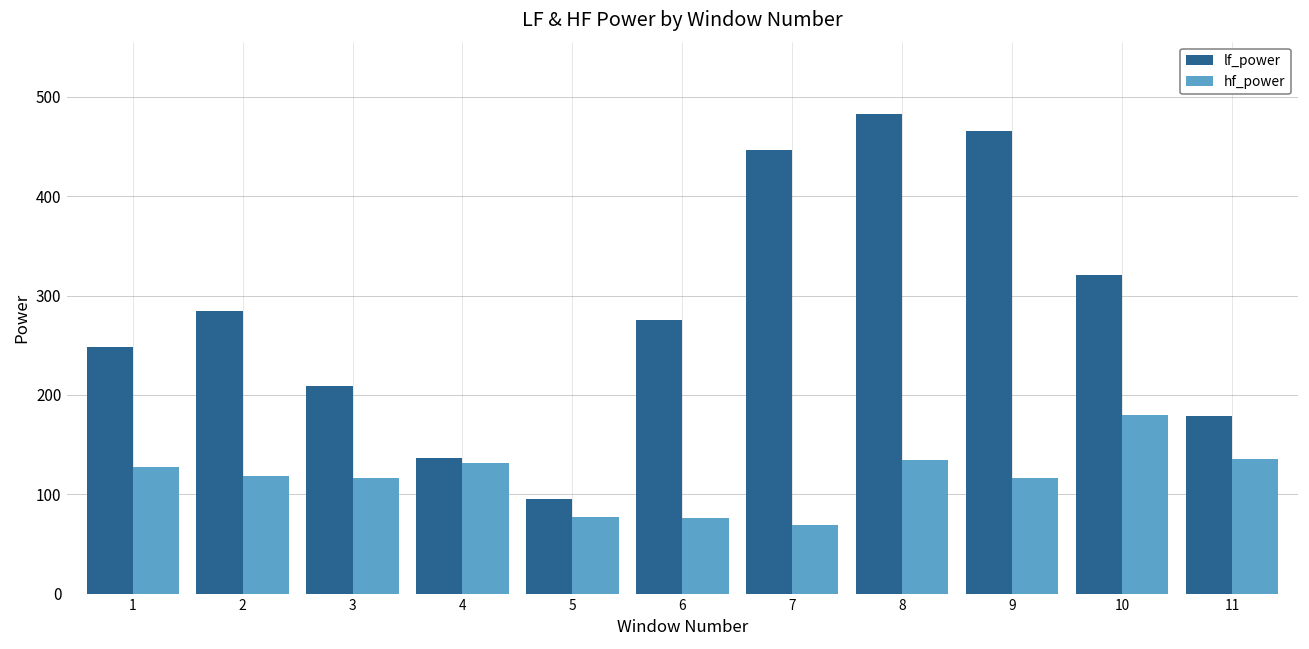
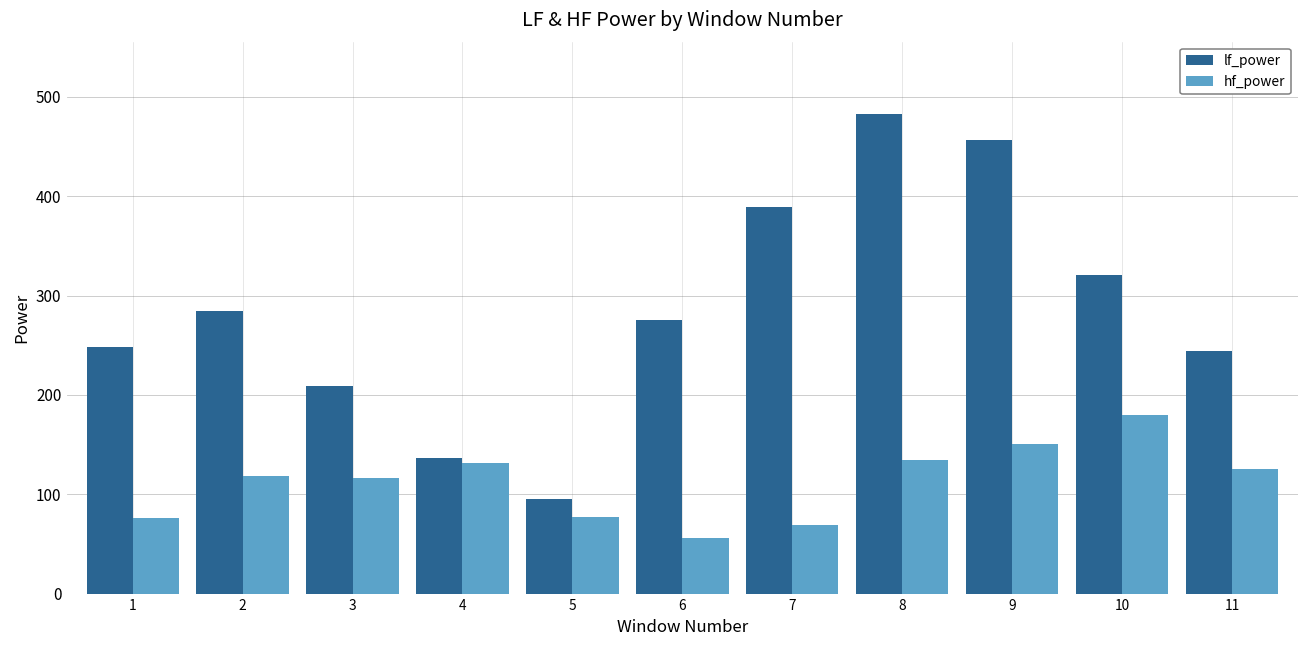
hf_power, 1: 130 -> 80
hf_power, 6: 80 -> 60
lf_power, 7: 450 -> 390
lf_power, 9: 470 -> 460
hf_power, 9: 120 -> 150
lf_power, 11: 180 -> 240
hf_power, 11: 140 -> 130
